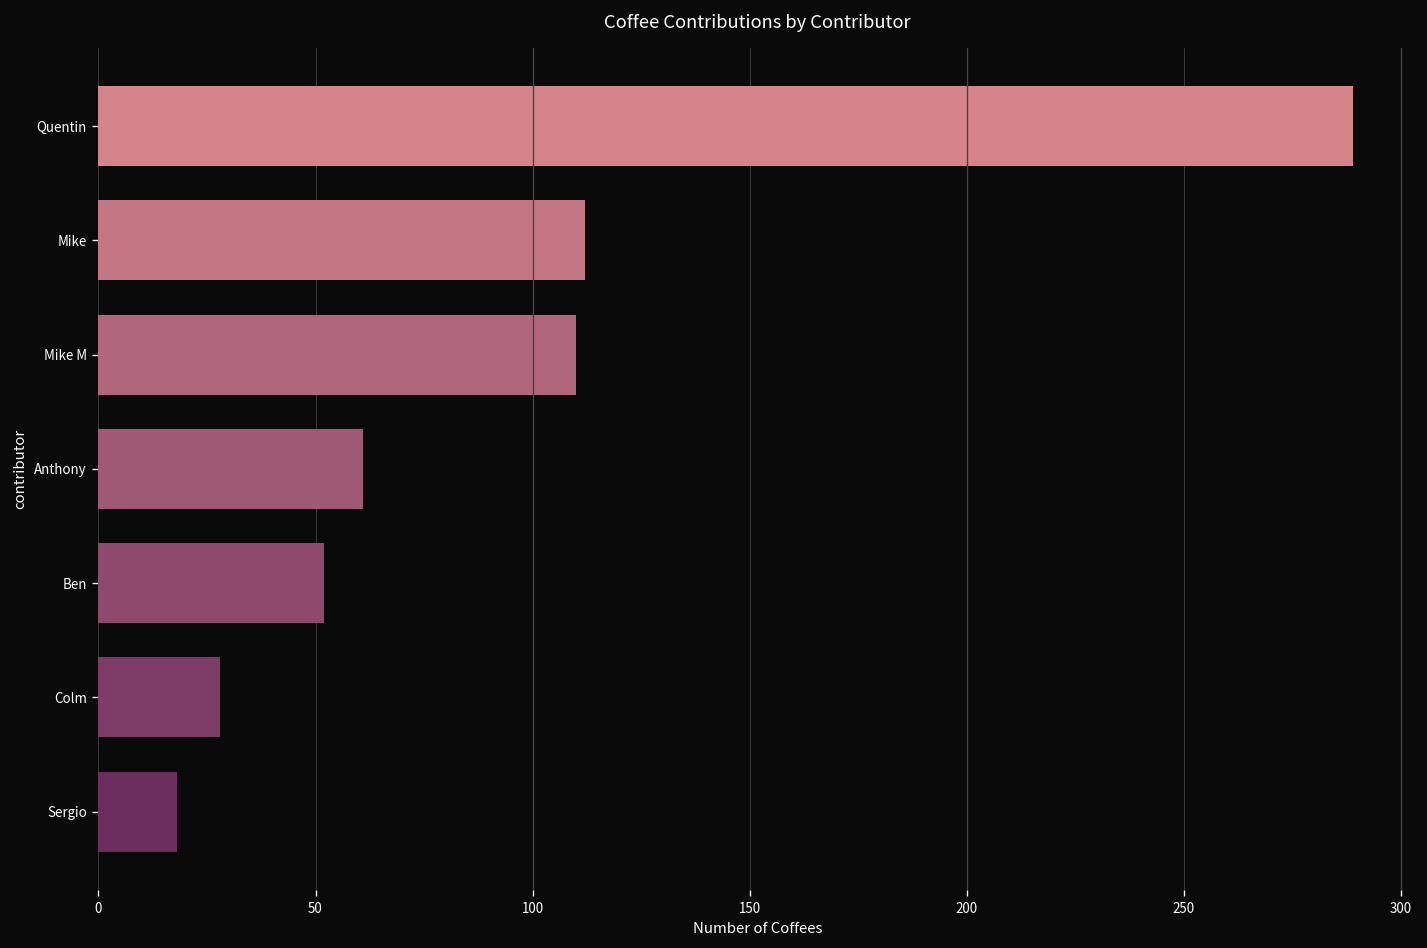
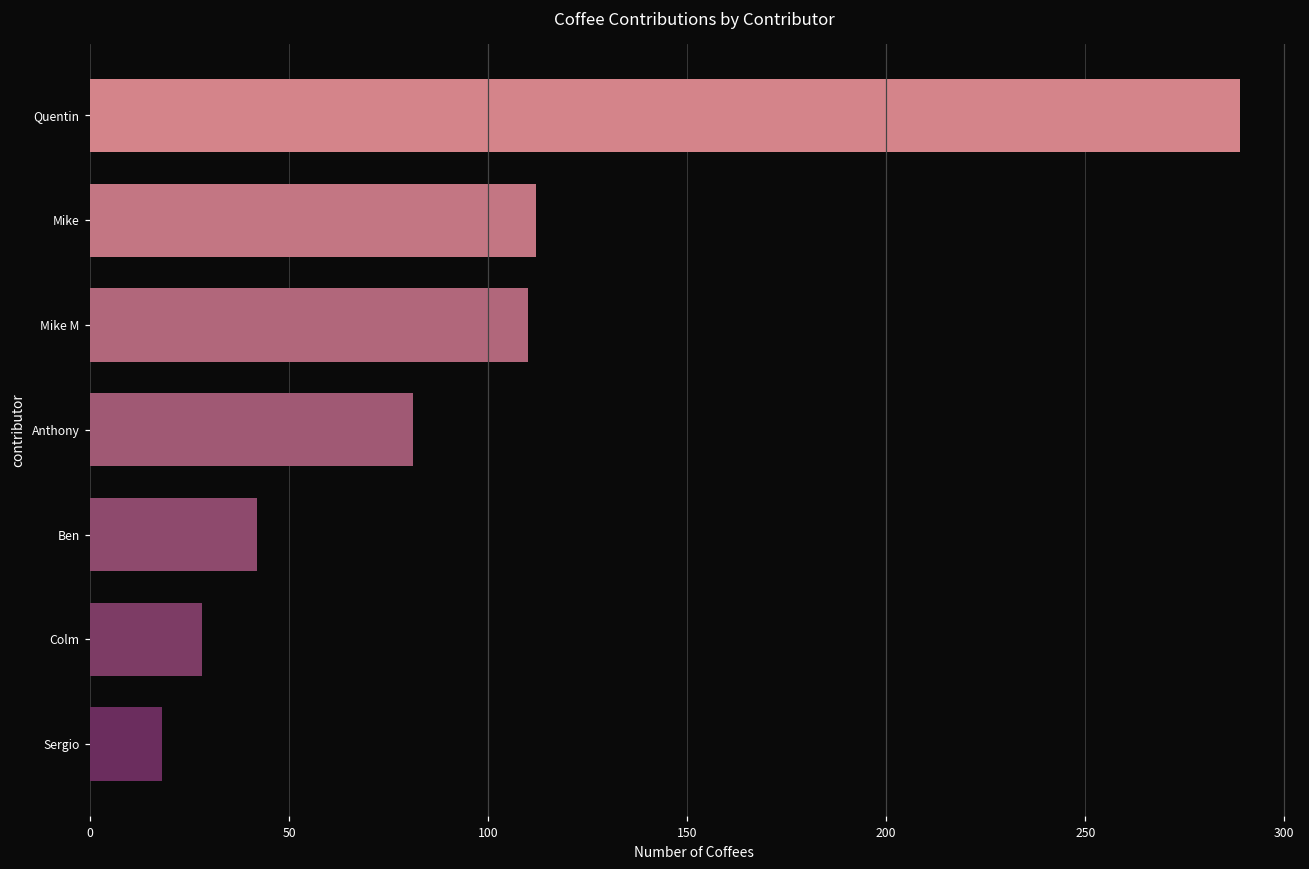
Anthony: 61 -> 81
Ben: 52 -> 42
